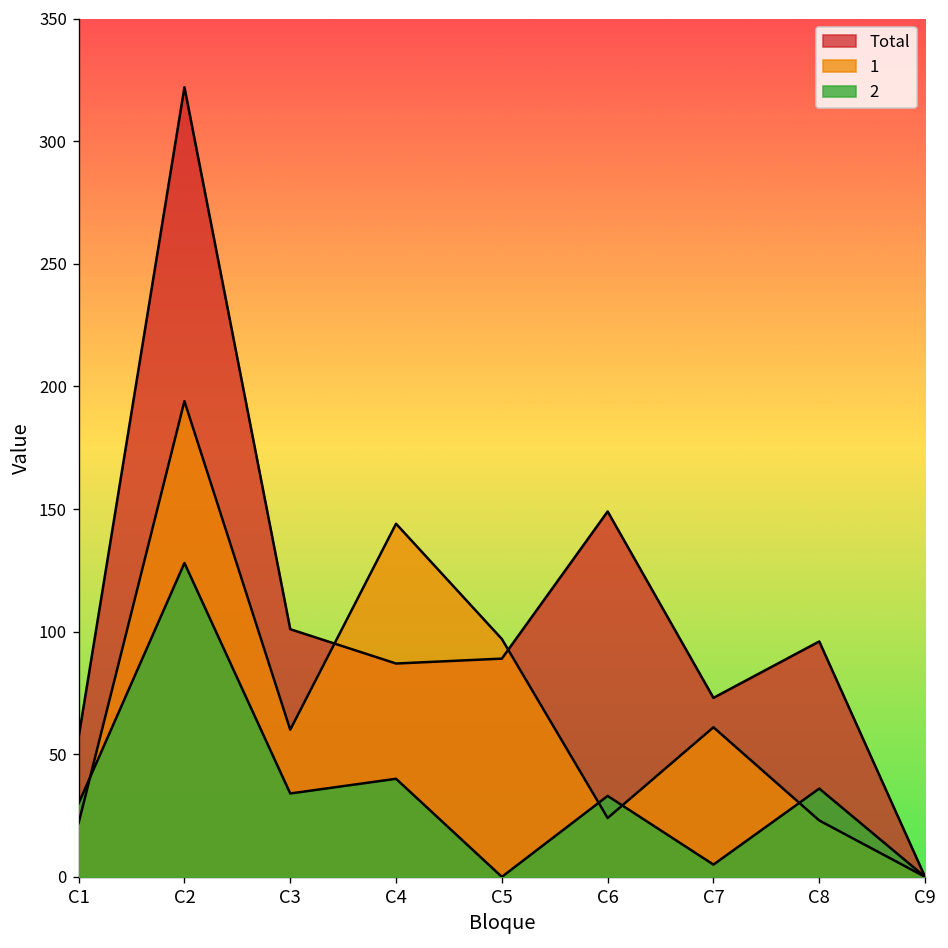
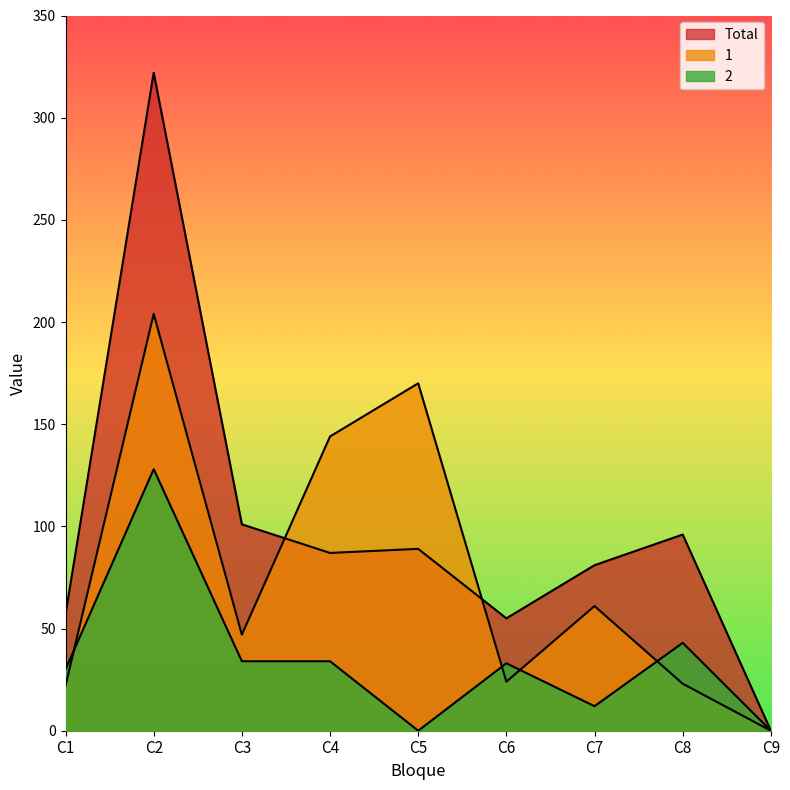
1, C2: 194 -> 204
1, C3: 60 -> 47
2, C4: 40 -> 34
1, C5: 97 -> 170
Total, C6: 149 -> 55
Total, C7: 73 -> 81
2, C7: 5 -> 12
2, C8: 36 -> 43
